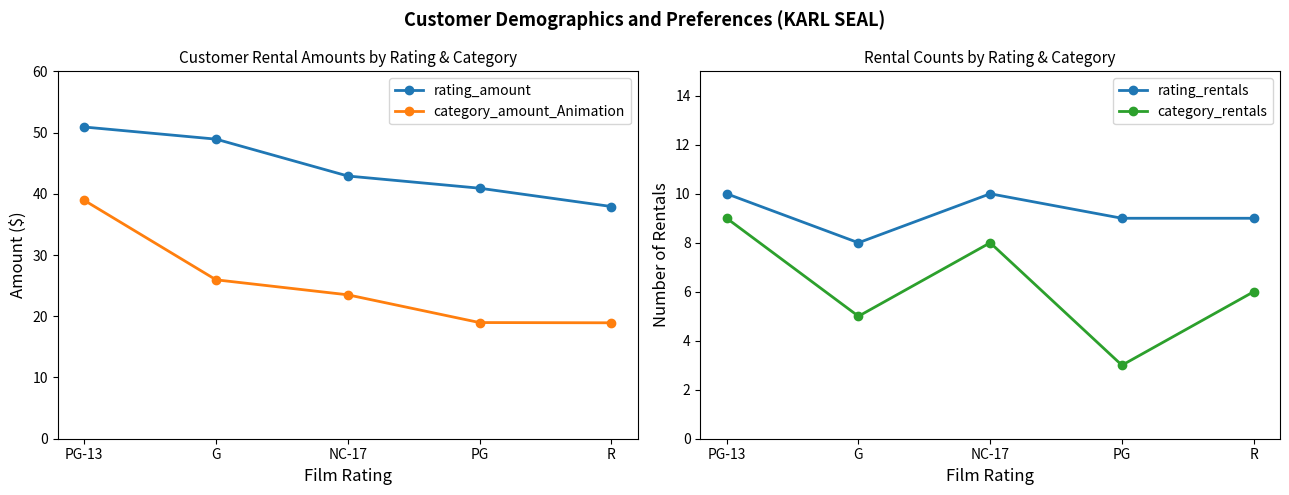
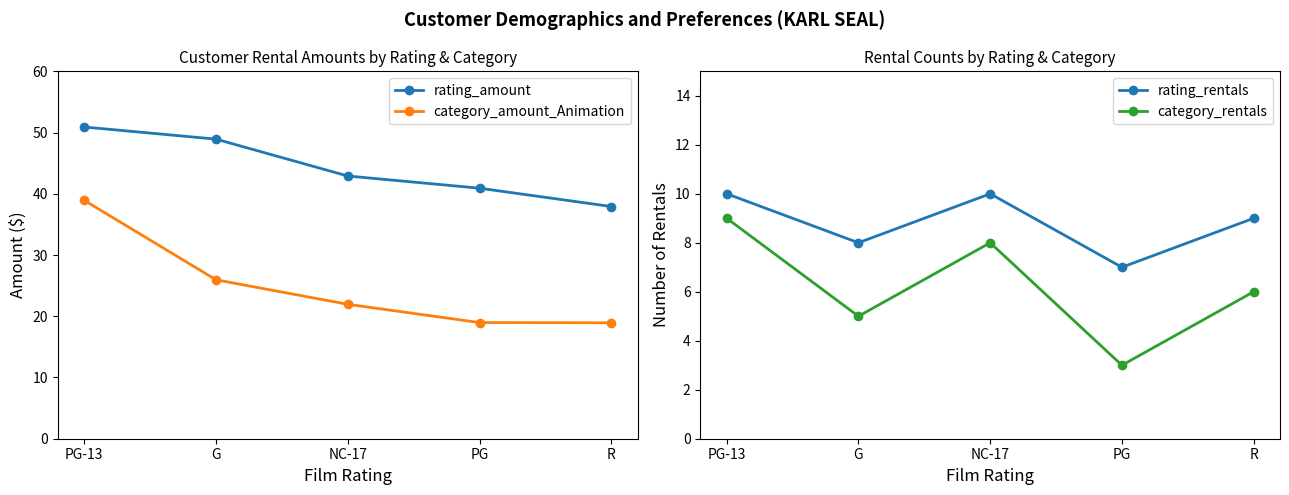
Customer Rental Amounts by Rating & Category, category_amount_Animation, NC-17: 24 -> 22
Rental Counts by Rating & Category, rating_rentals, PG: 9 -> 7
